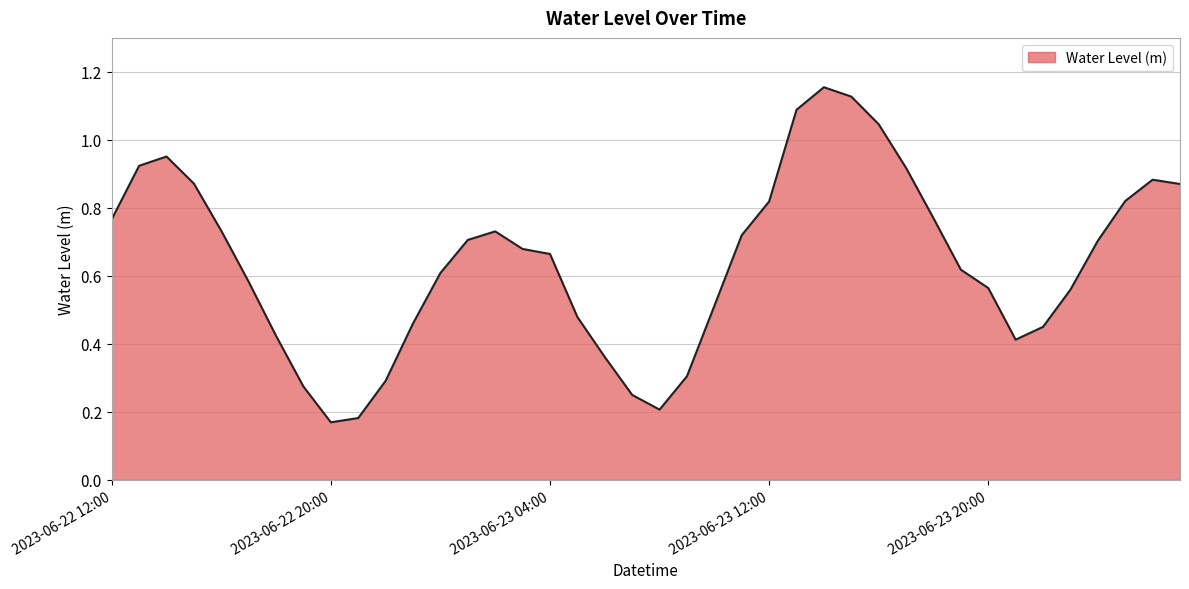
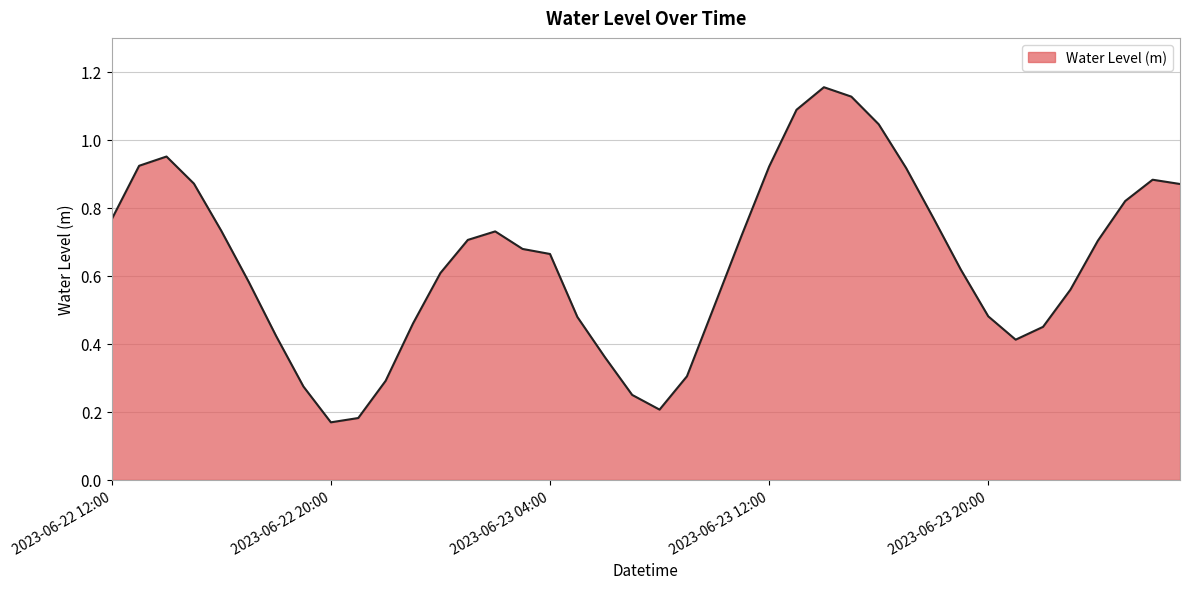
2023-06-23 12:00: 0.82 -> 0.92
2023-06-23 20:00: 0.56 -> 0.48
